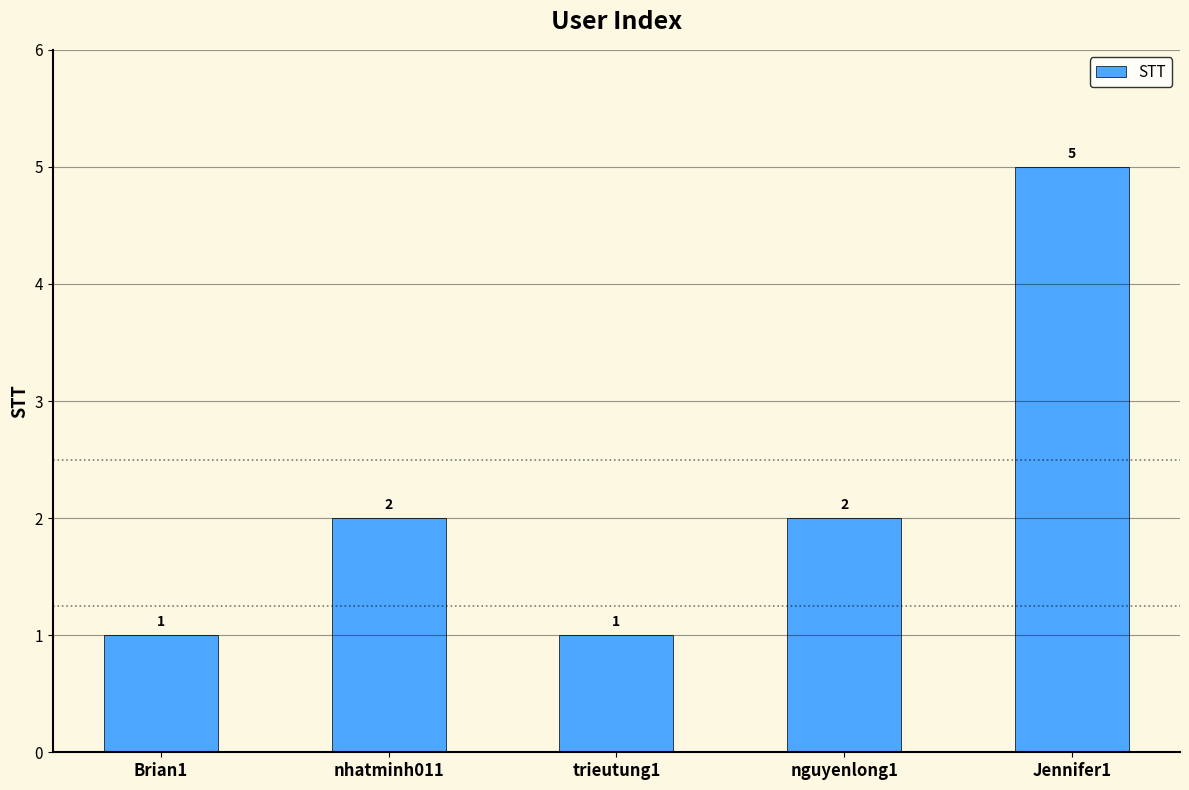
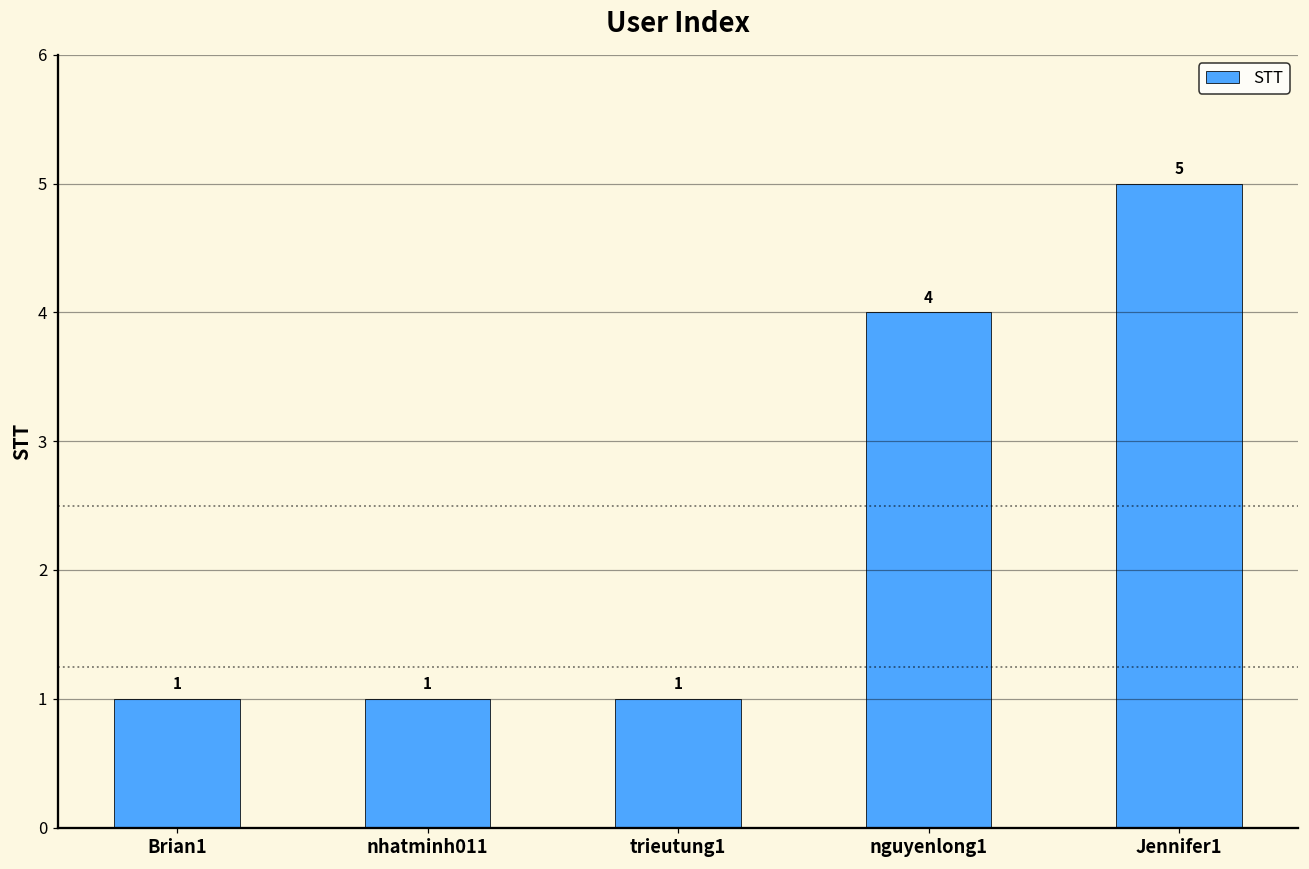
nhatminh011: 2 -> 1
nguyenlong1: 2 -> 4
